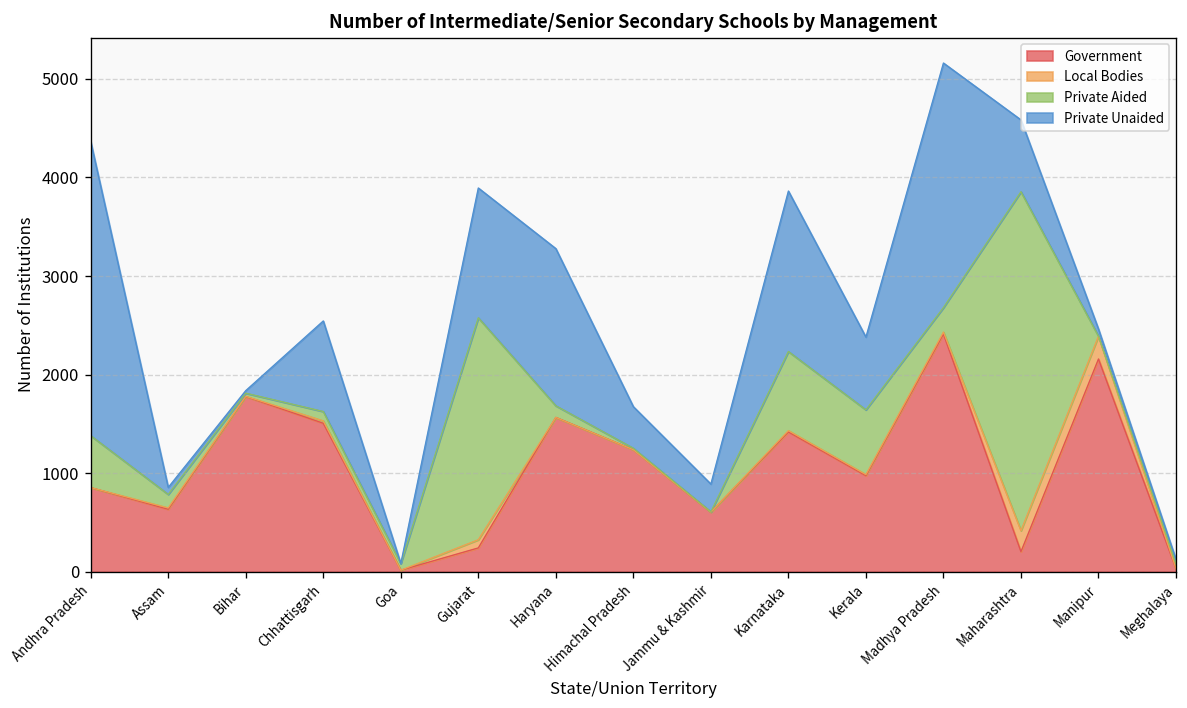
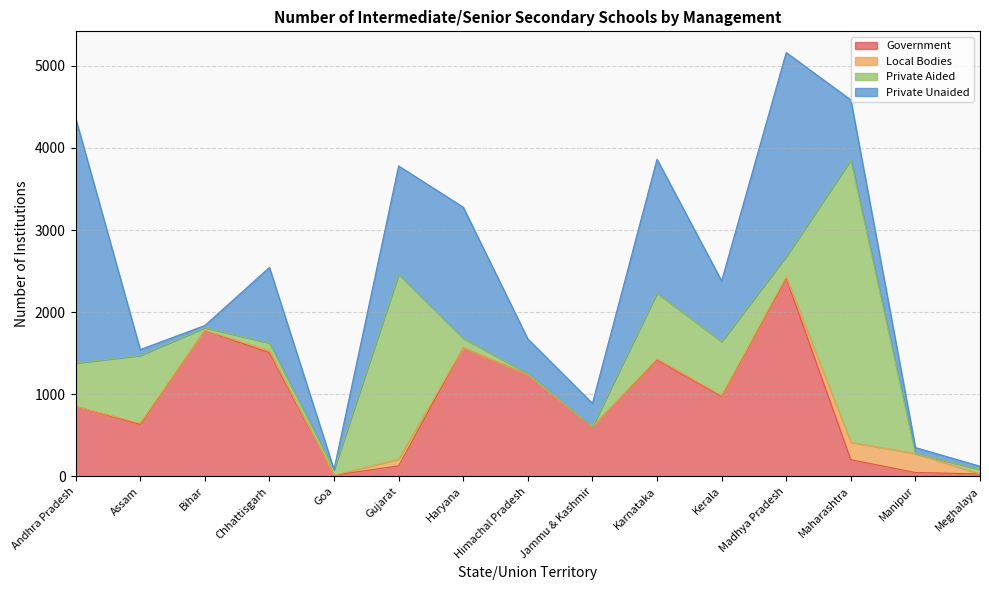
Private Aided, Assam: 100 -> 800
Government, Gujarat: 200 -> 100
Government, Manipur: 2200 -> 0
